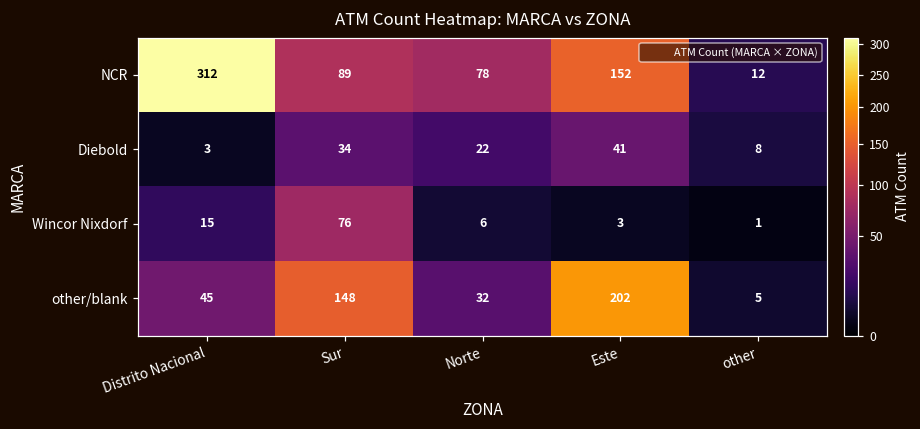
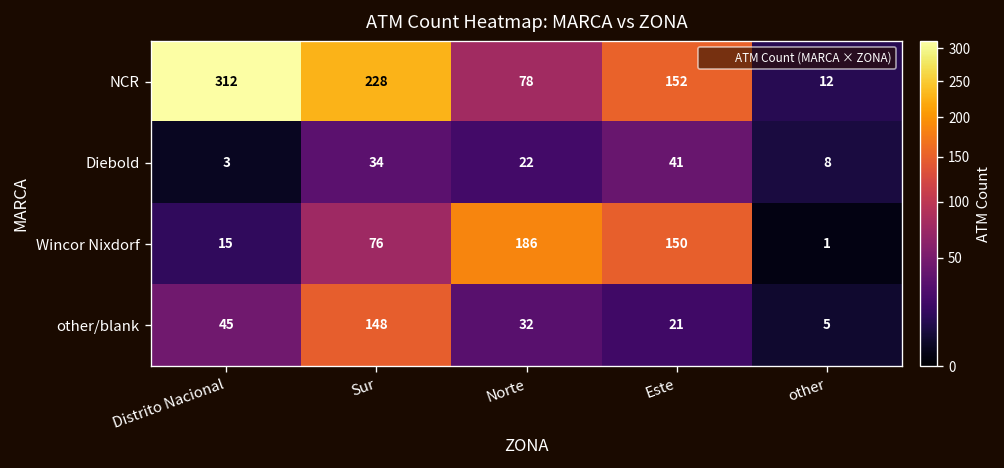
NCR, Sur: 89 -> 228
Wincor Nixdorf, Norte: 6 -> 186
Wincor Nixdorf, Este: 3 -> 150
other/blank, Este: 202 -> 21
